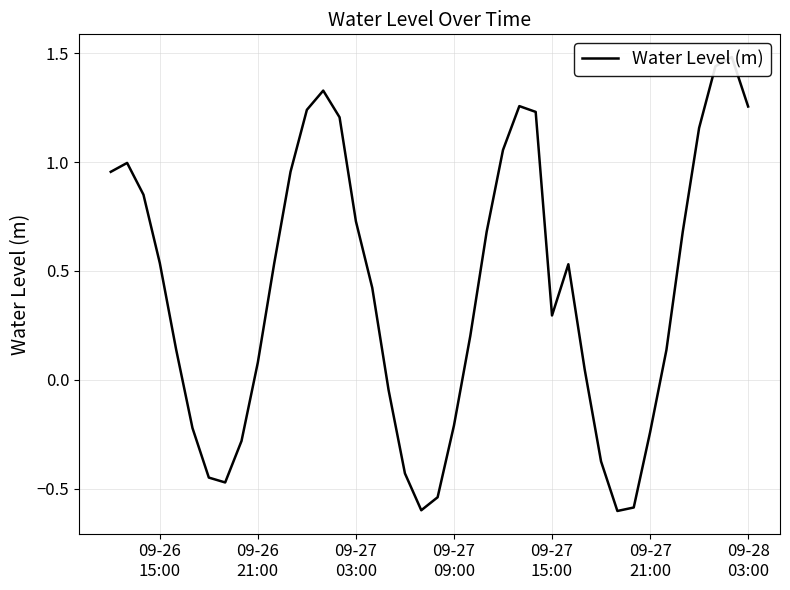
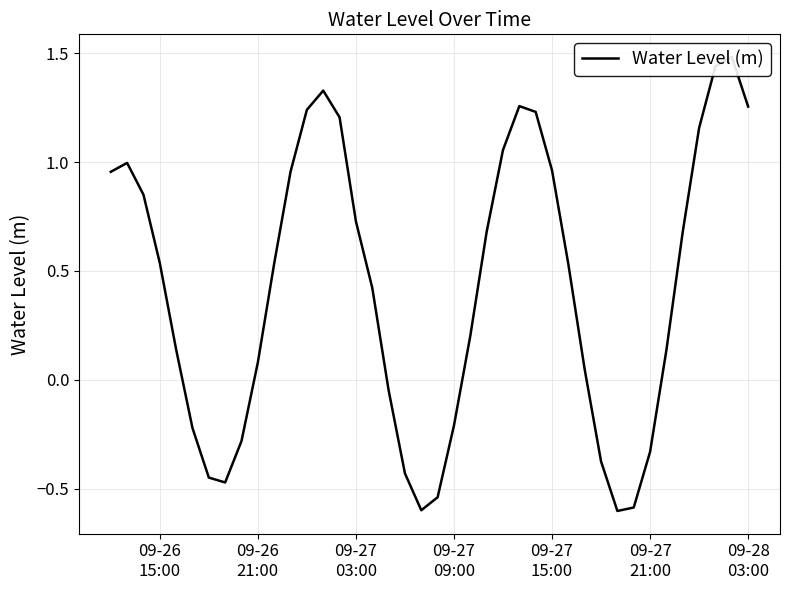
09-27 15:00: 0.30 -> 0.96
09-27 21:00: -0.24 -> -0.33
